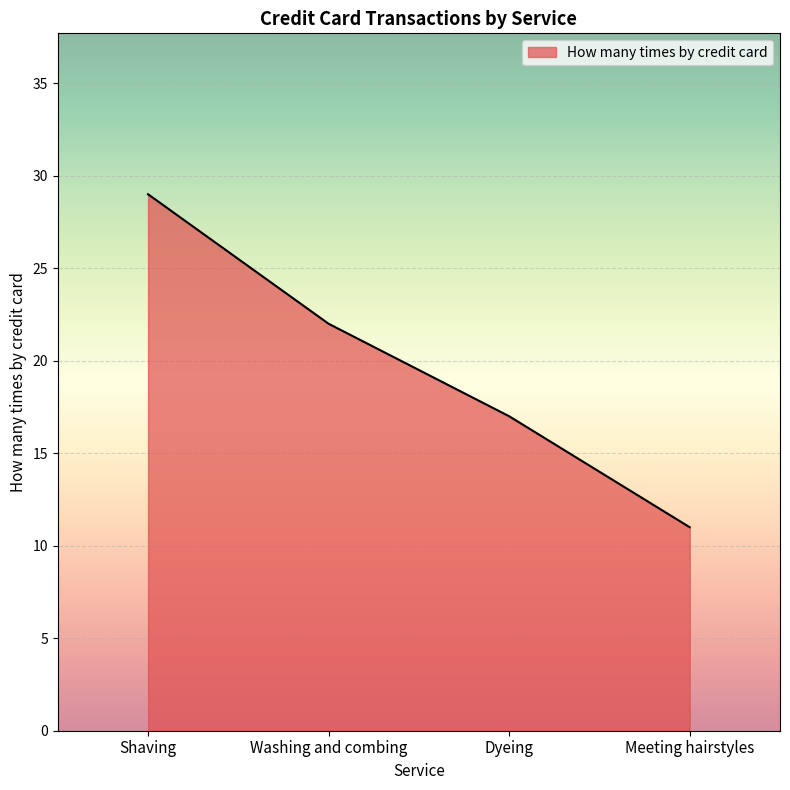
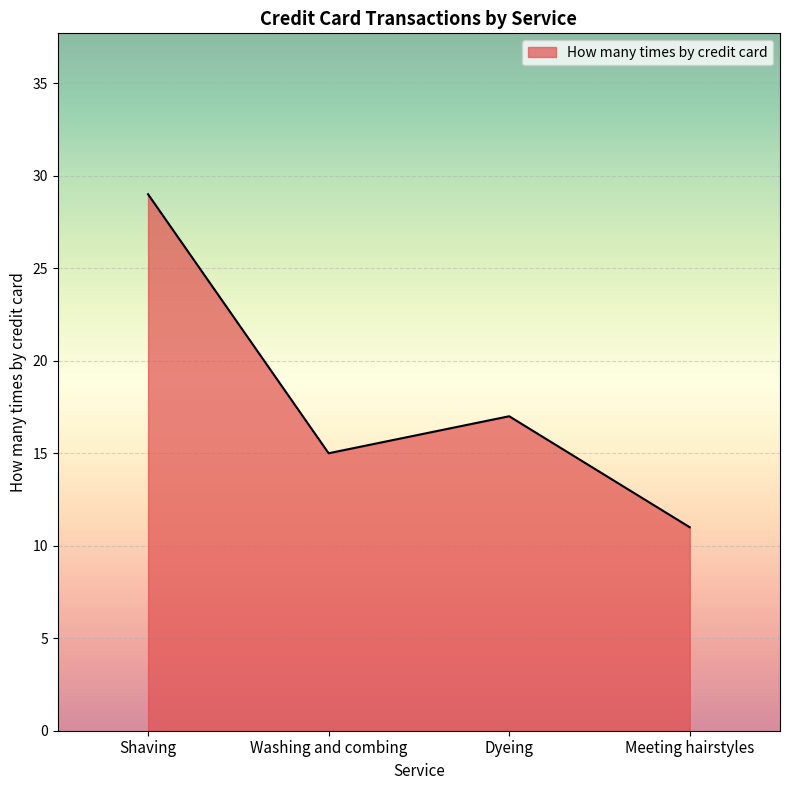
Washing and combing: 22 -> 15
